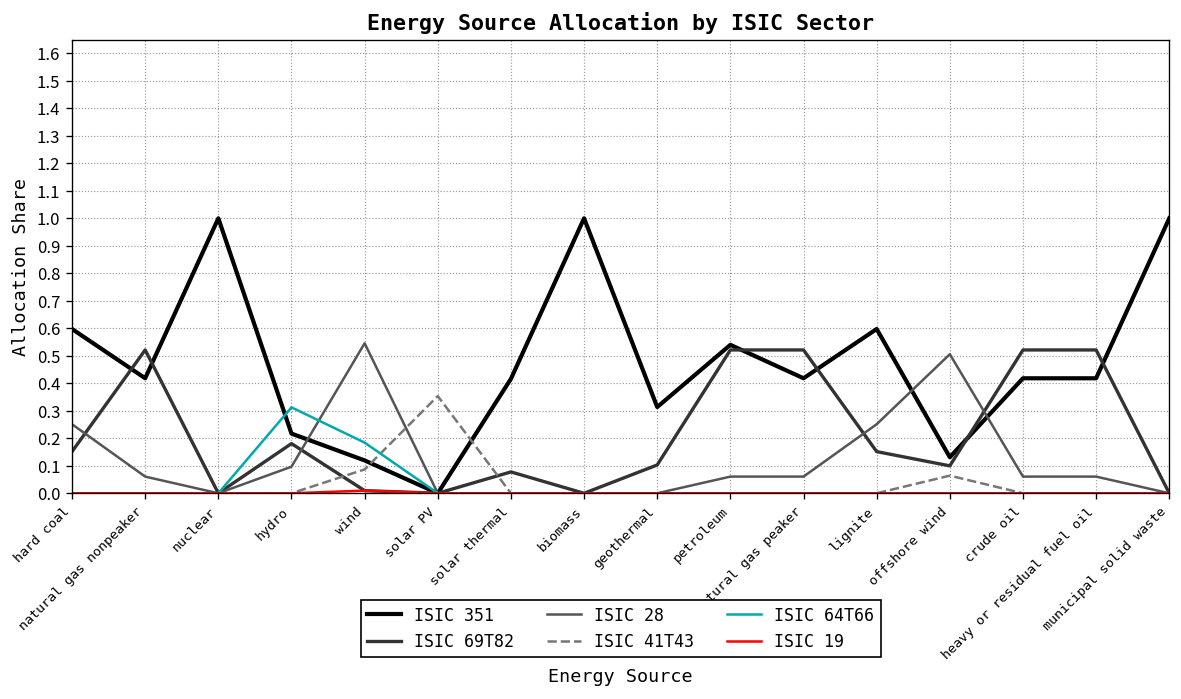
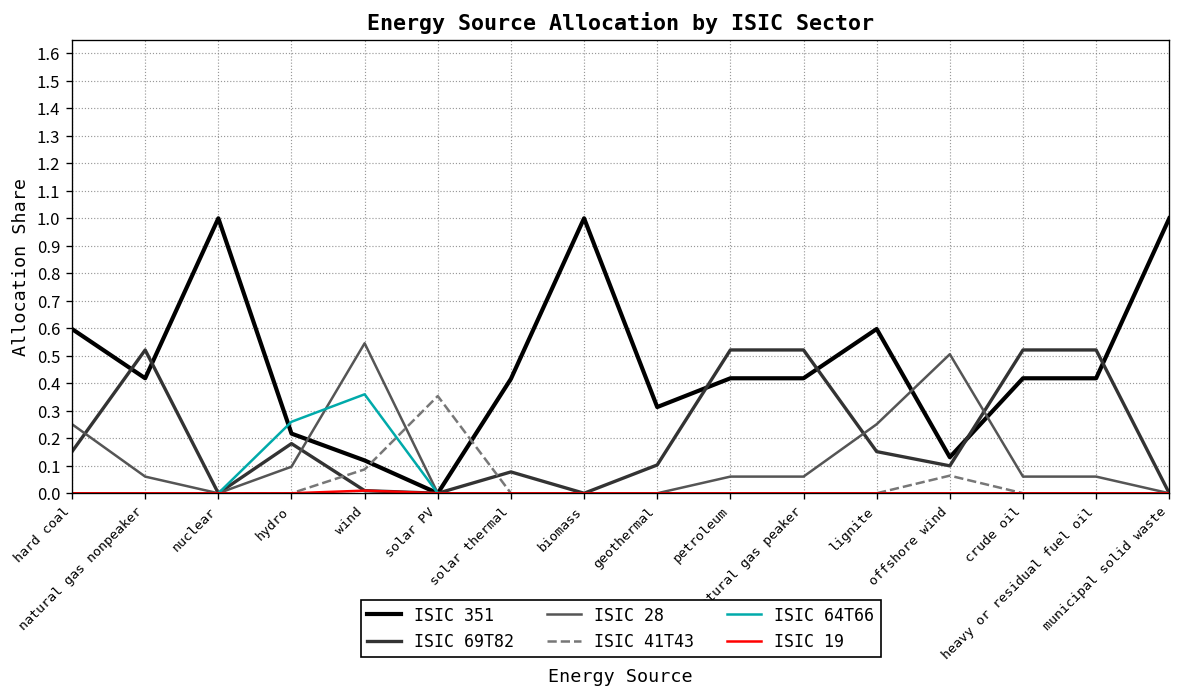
ISIC 64T66, hydro: 0.31 -> 0.26
ISIC 64T66, wind: 0.18 -> 0.36
ISIC 351, petroleum: 0.54 -> 0.42
